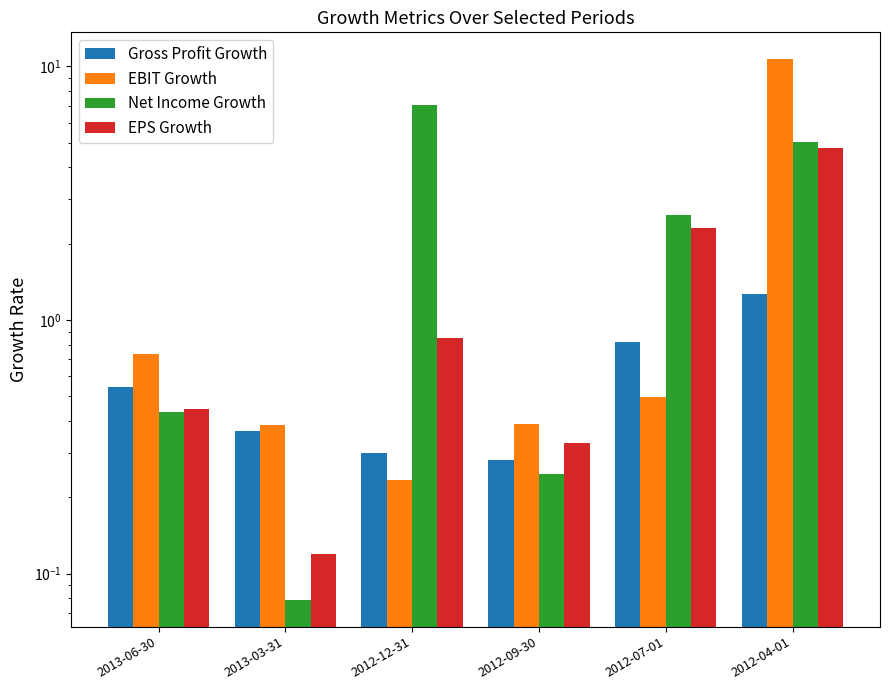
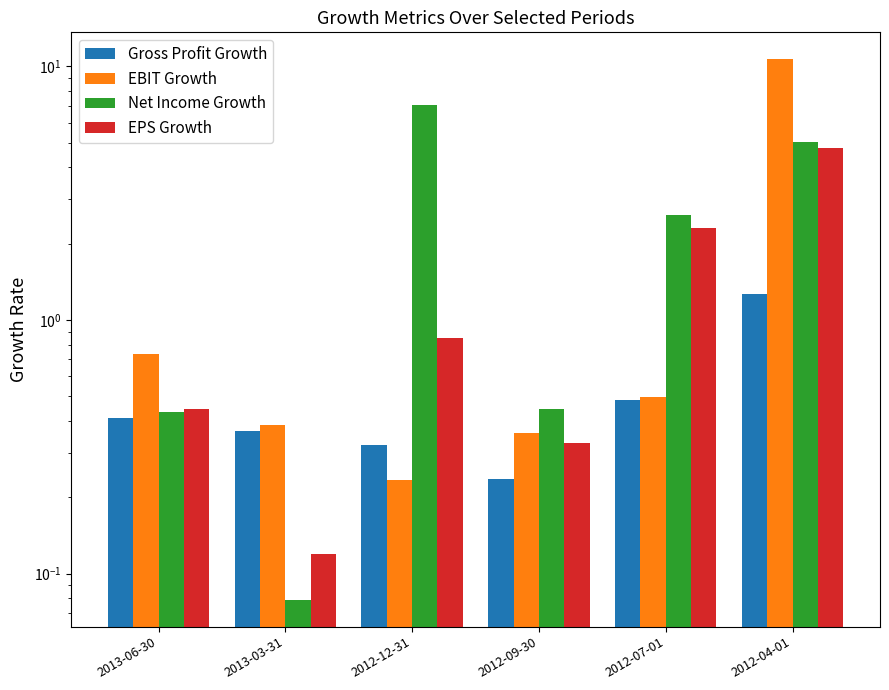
Gross Profit Growth, 2013-06-30: 0.54 -> 0.41
Gross Profit Growth, 2012-12-31: 0.30 -> 0.32
Gross Profit Growth, 2012-09-30: 0.28 -> 0.24
EBIT Growth, 2012-09-30: 0.39 -> 0.36
Net Income Growth, 2012-09-30: 0.25 -> 0.44
Gross Profit Growth, 2012-07-01: 0.82 -> 0.48
